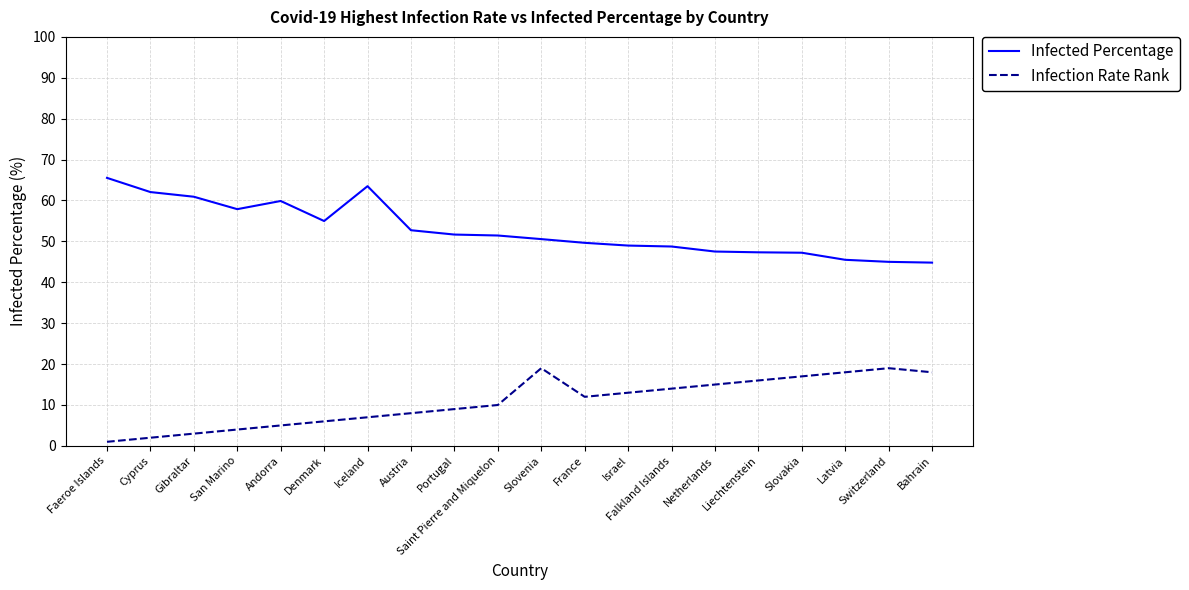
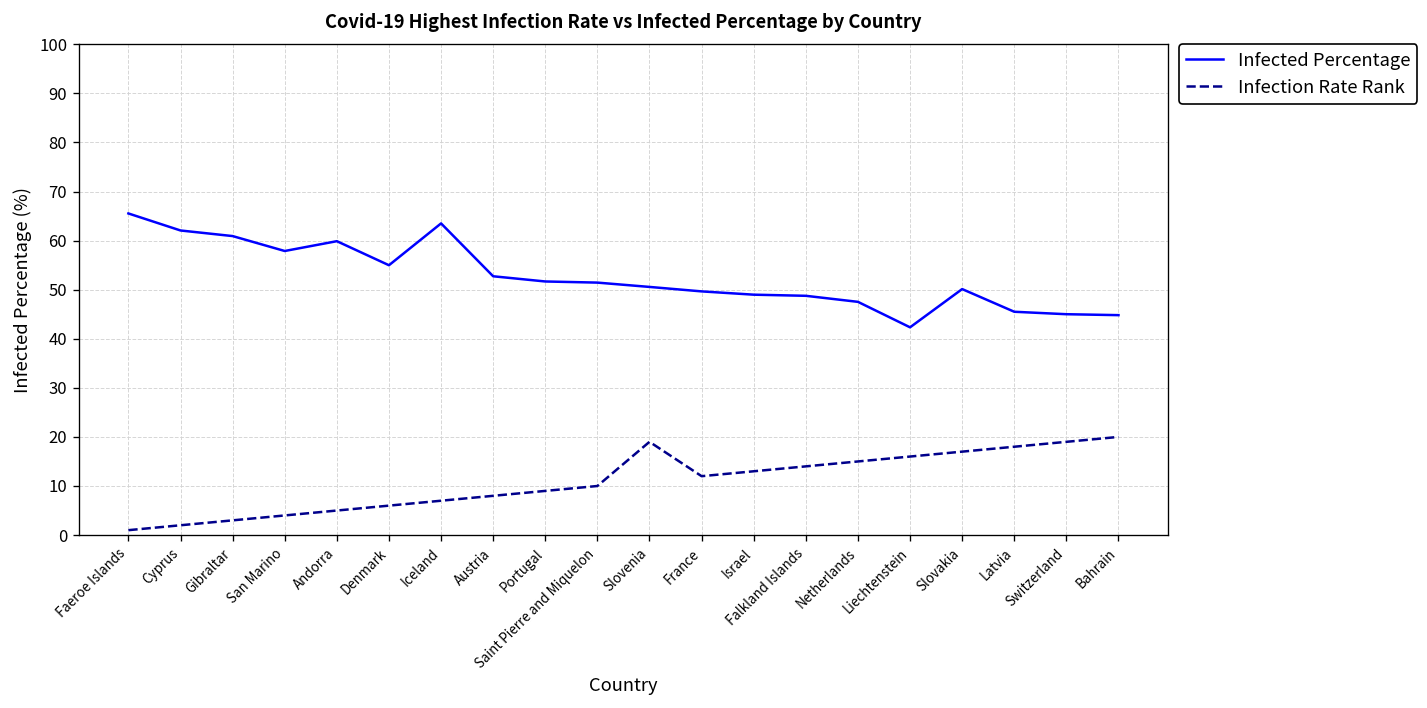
Infected Percentage, Liechtenstein: 47 -> 42
Infected Percentage, Slovakia: 47 -> 50
Infection Rate Rank, Bahrain: 18 -> 20
